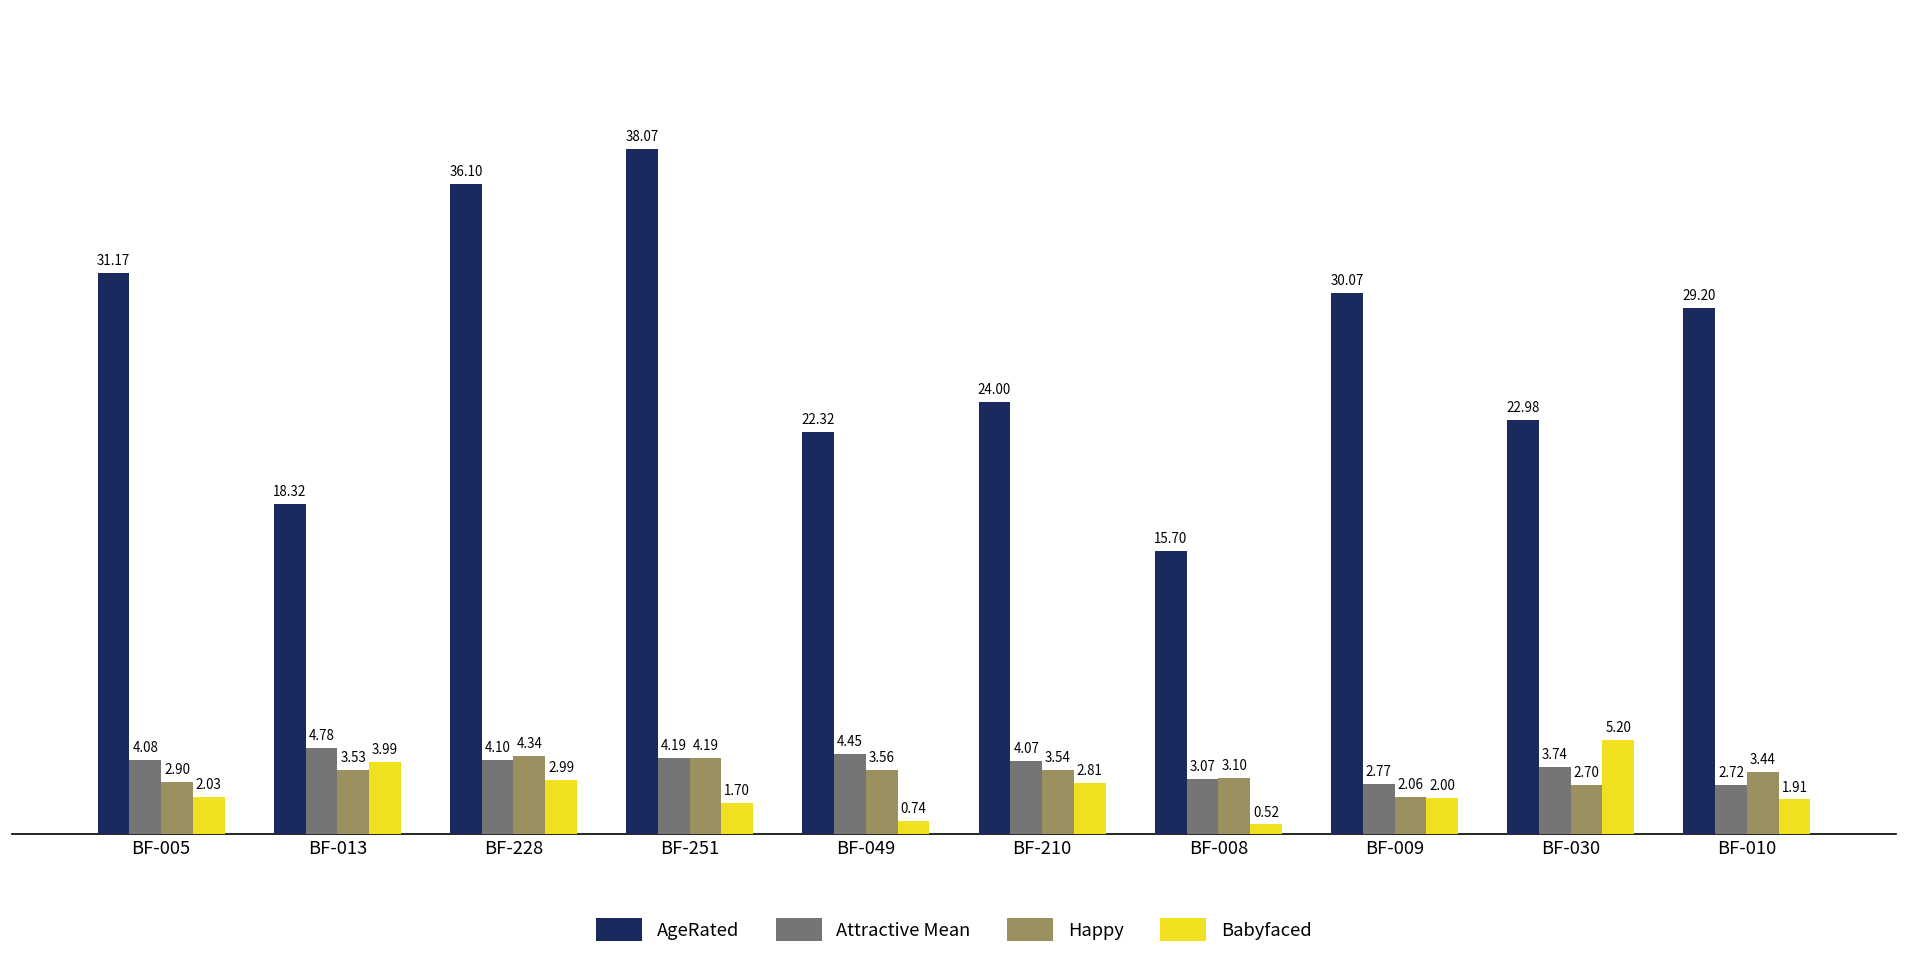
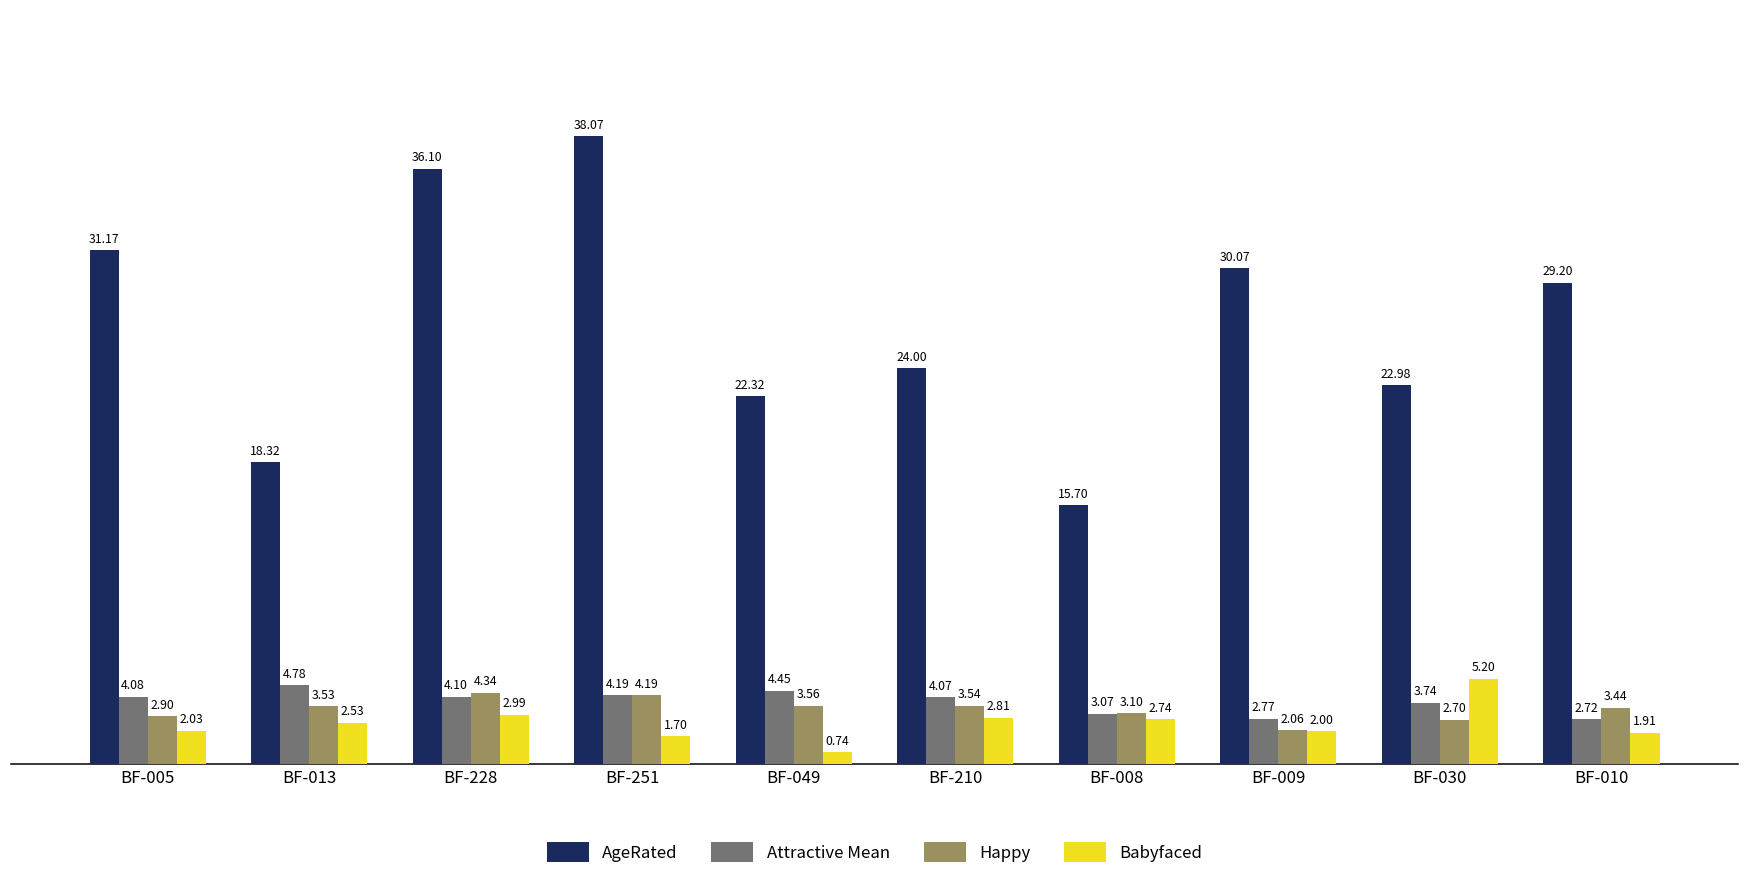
Babyfaced, BF-013: 3.99 -> 2.53
Babyfaced, BF-008: 0.52 -> 2.74
